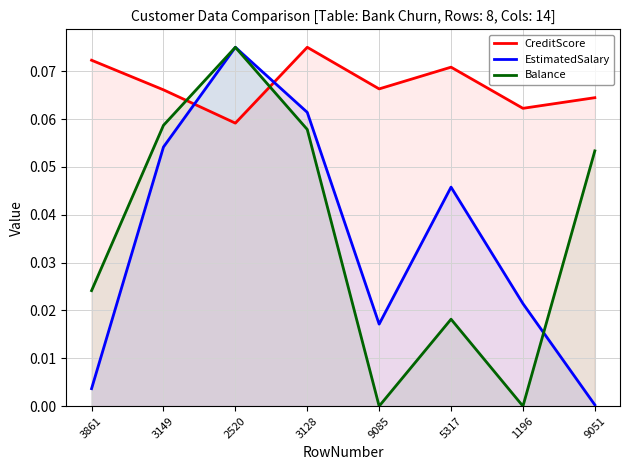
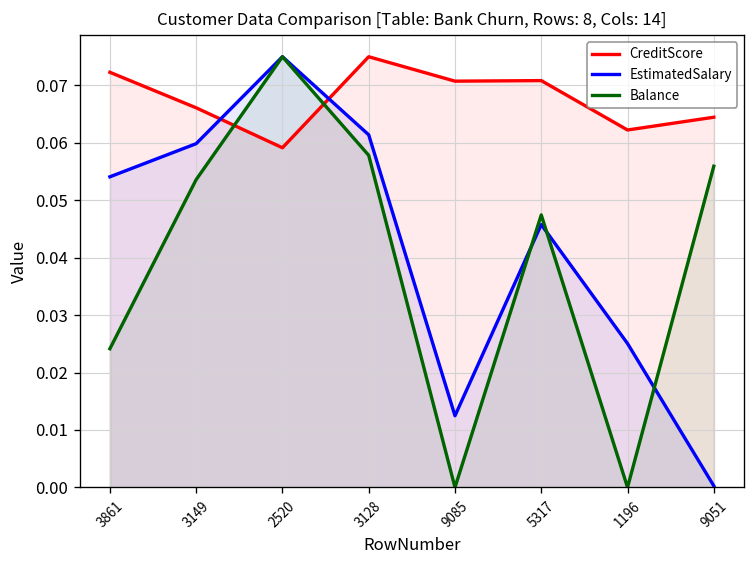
EstimatedSalary, 3861: 0.004 -> 0.054
EstimatedSalary, 3149: 0.054 -> 0.060
Balance, 3149: 0.059 -> 0.054
CreditScore, 9085: 0.066 -> 0.071
EstimatedSalary, 9085: 0.017 -> 0.012
Balance, 5317: 0.018 -> 0.047
EstimatedSalary, 1196: 0.021 -> 0.025
Balance, 9051: 0.053 -> 0.056
